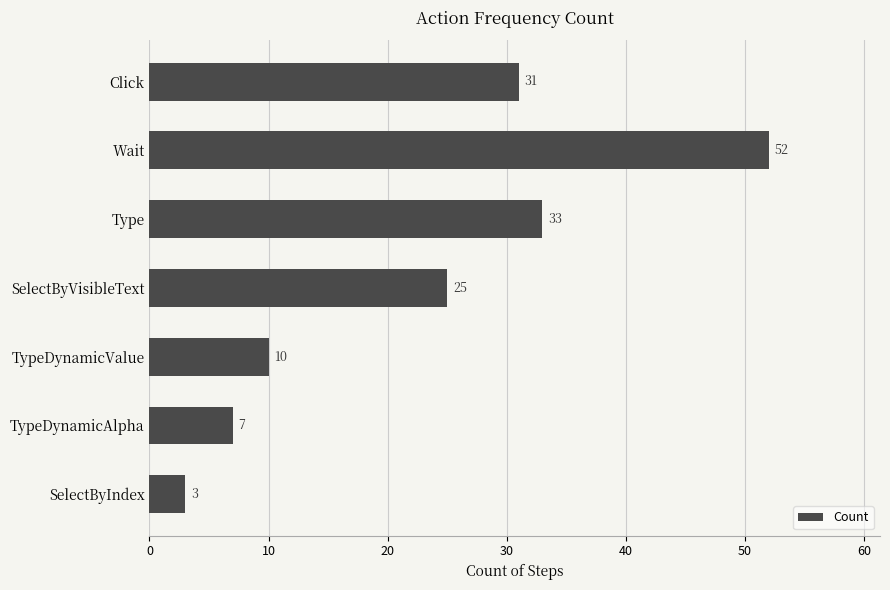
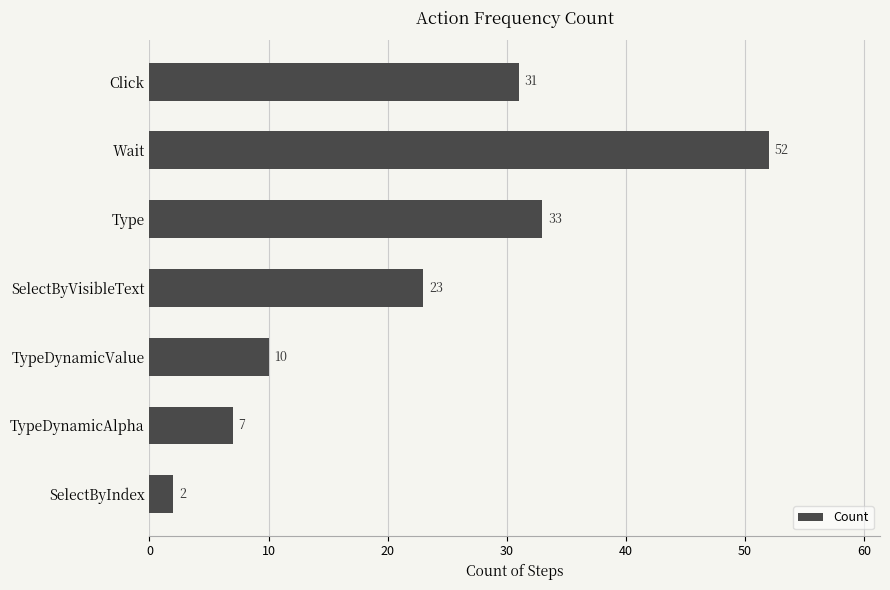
SelectByVisibleText: 25 -> 23
SelectByIndex: 3 -> 2
